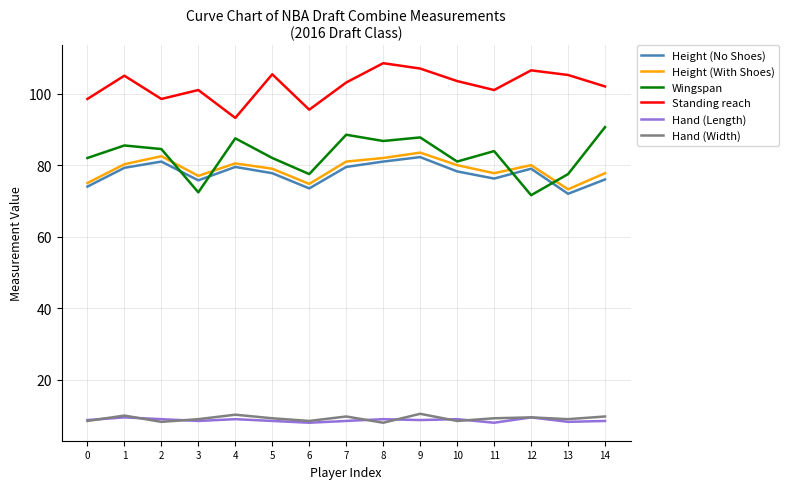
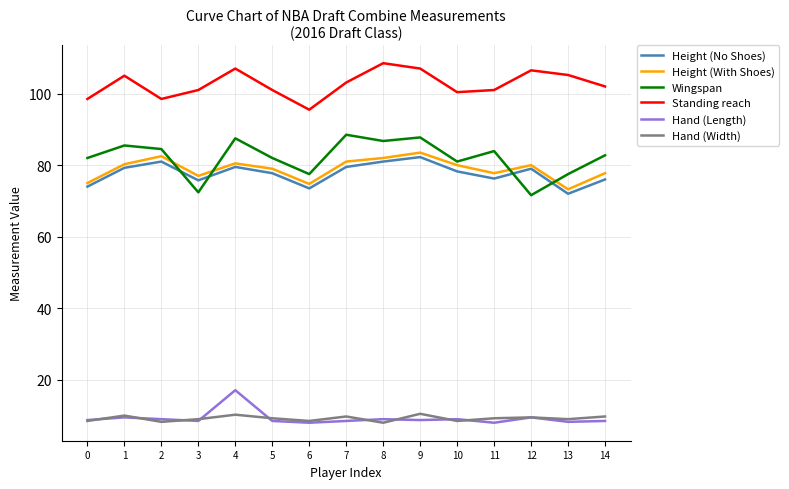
Standing reach, 4: 93 -> 107
Hand (Length), 4: 9 -> 17
Standing reach, 5: 105 -> 101
Standing reach, 10: 104 -> 100
Wingspan, 14: 91 -> 83
